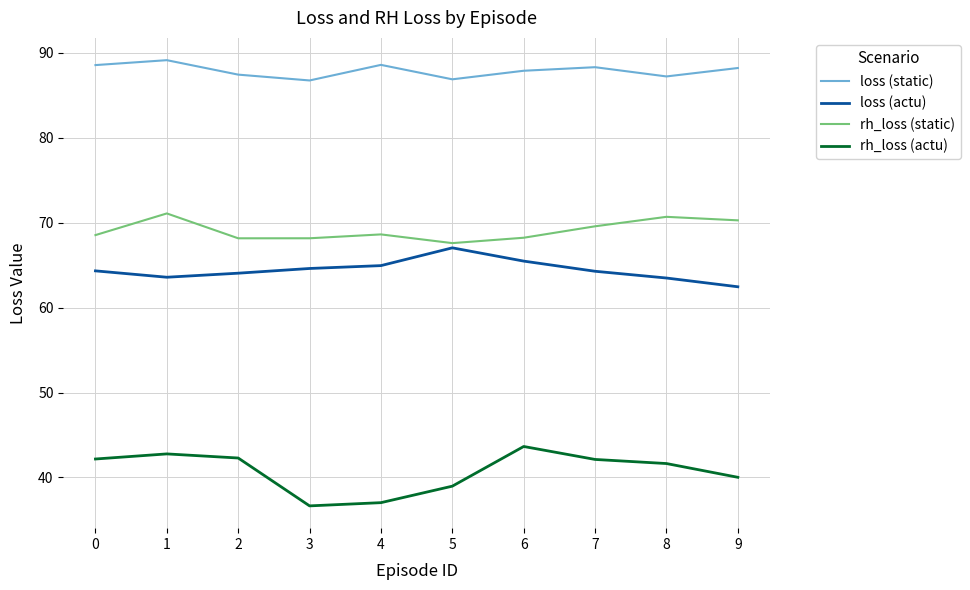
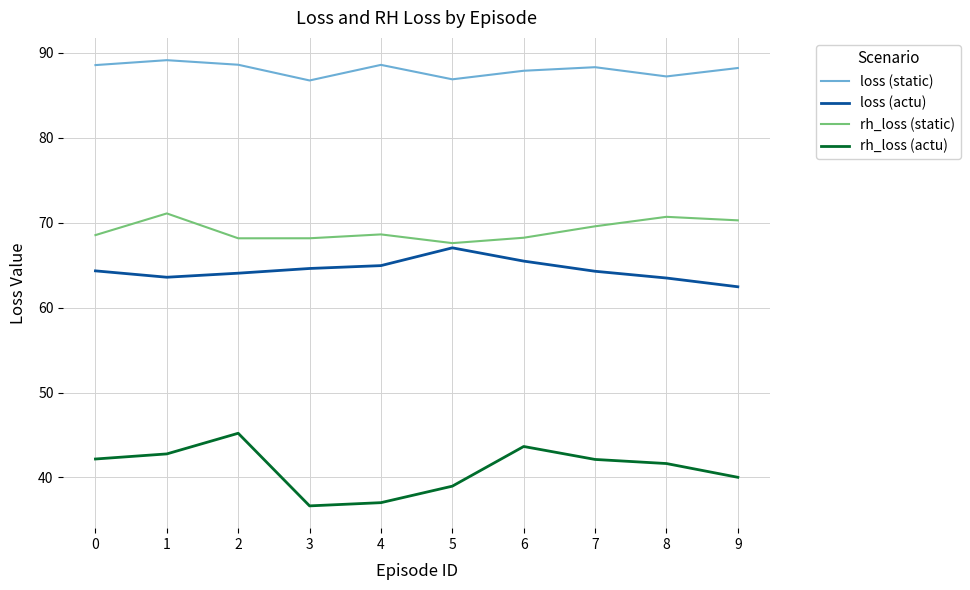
loss (static), 2: 87 -> 89
rh_loss (actu), 2: 42 -> 45
